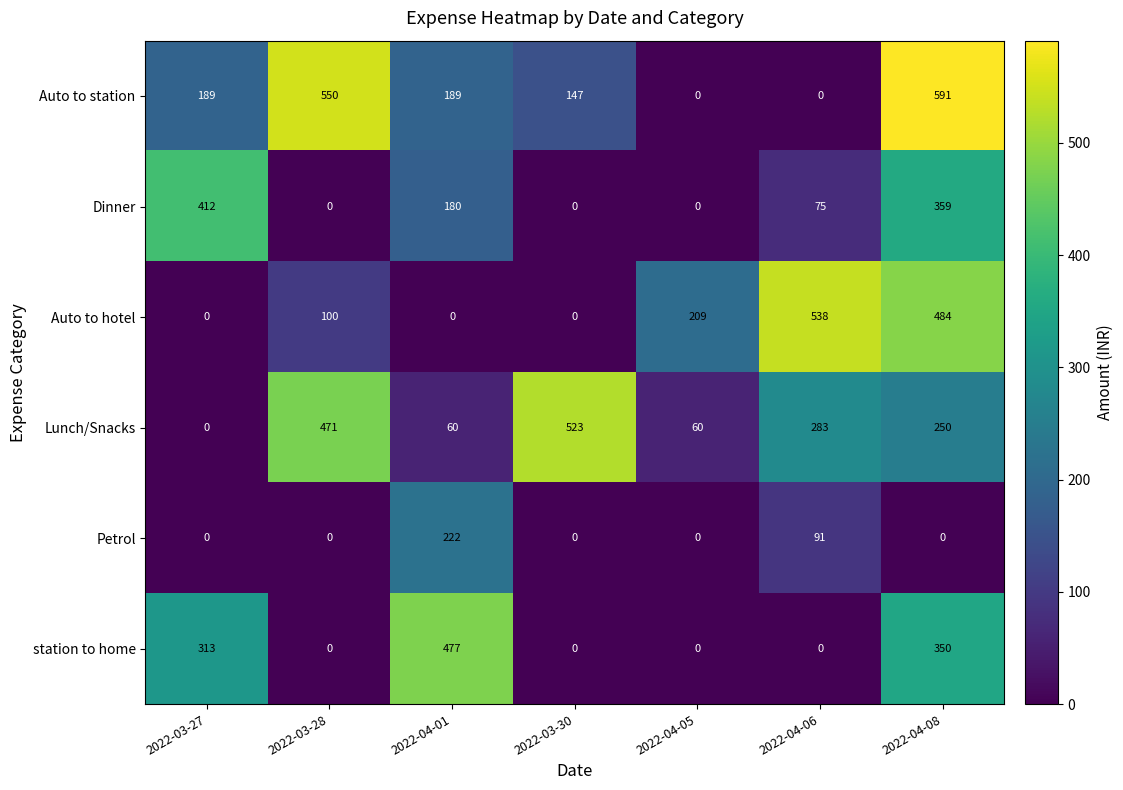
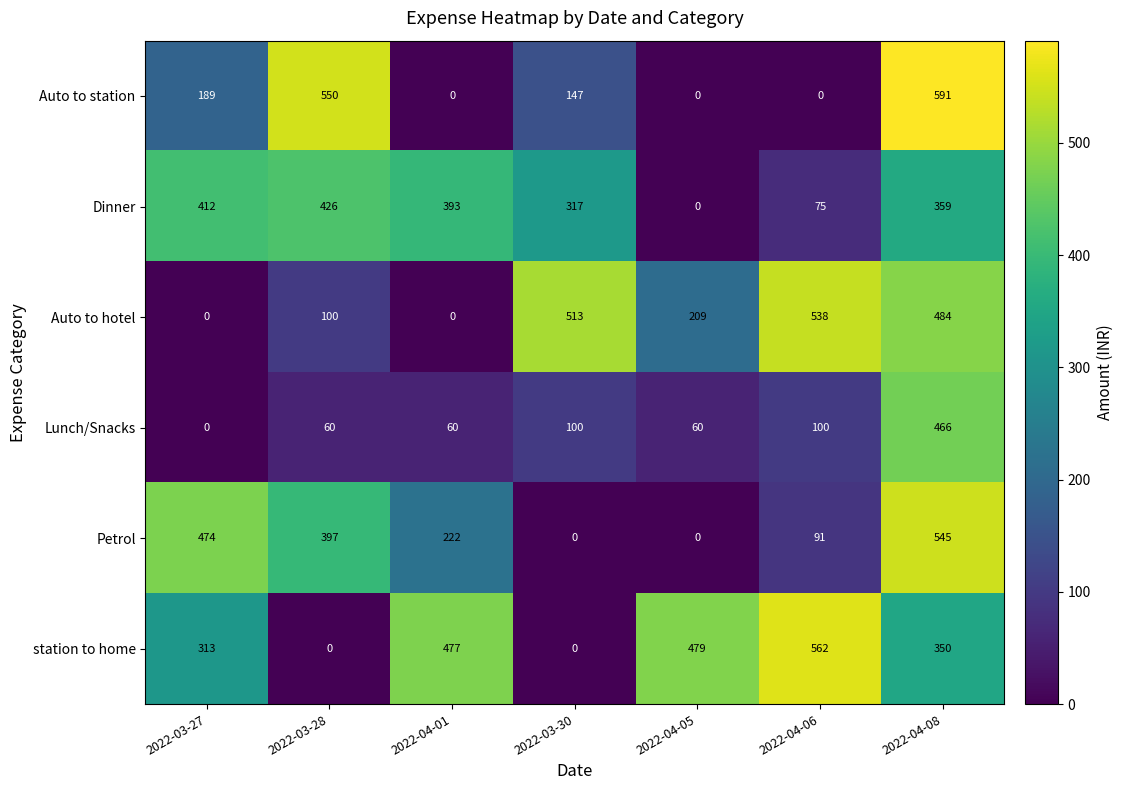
Auto to station, 2022-04-01: 189 -> 0
Dinner, 2022-03-28: 0 -> 426
Dinner, 2022-04-01: 180 -> 393
Dinner, 2022-03-30: 0 -> 317
Auto to hotel, 2022-03-30: 0 -> 513
Lunch/Snacks, 2022-03-28: 471 -> 60
Lunch/Snacks, 2022-03-30: 523 -> 100
Lunch/Snacks, 2022-04-06: 283 -> 100
Lunch/Snacks, 2022-04-08: 250 -> 466
Petrol, 2022-03-27: 0 -> 474
Petrol, 2022-03-28: 0 -> 397
Petrol, 2022-04-08: 0 -> 545
station to home, 2022-04-05: 0 -> 479
station to home, 2022-04-06: 0 -> 562
